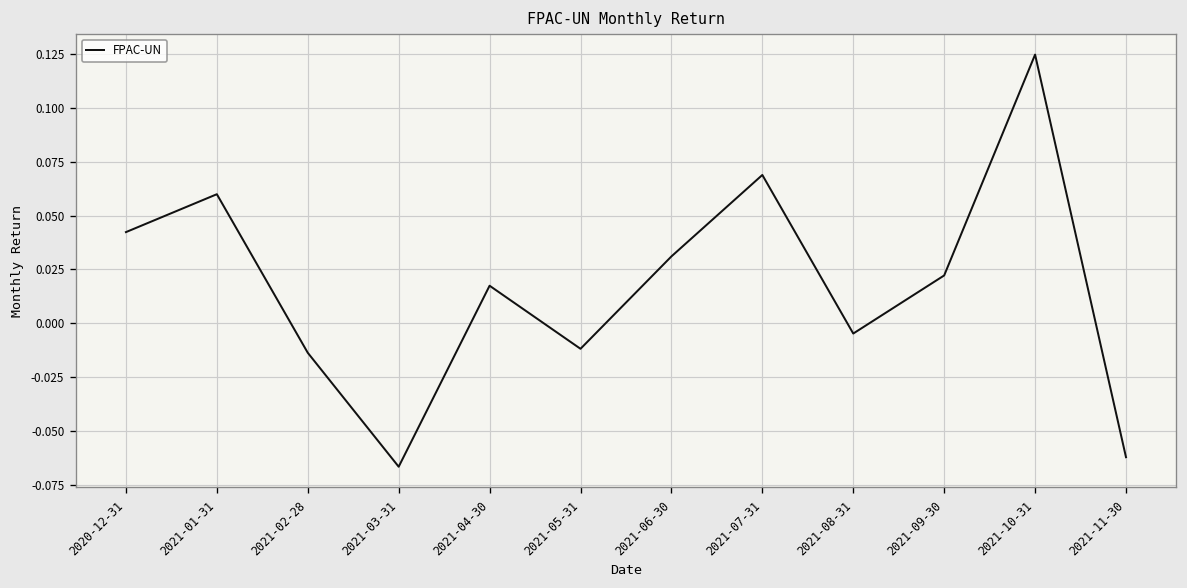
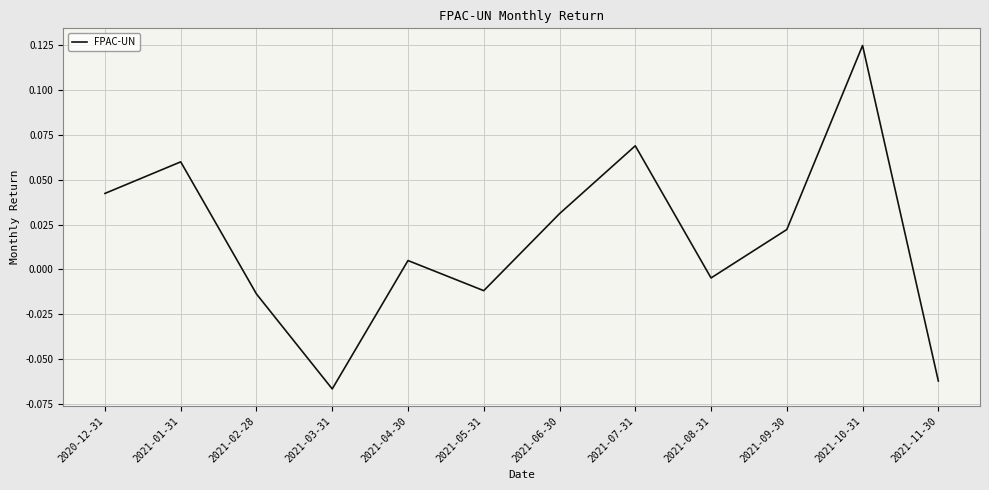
2021-04-30: 0.017 -> 0.005
